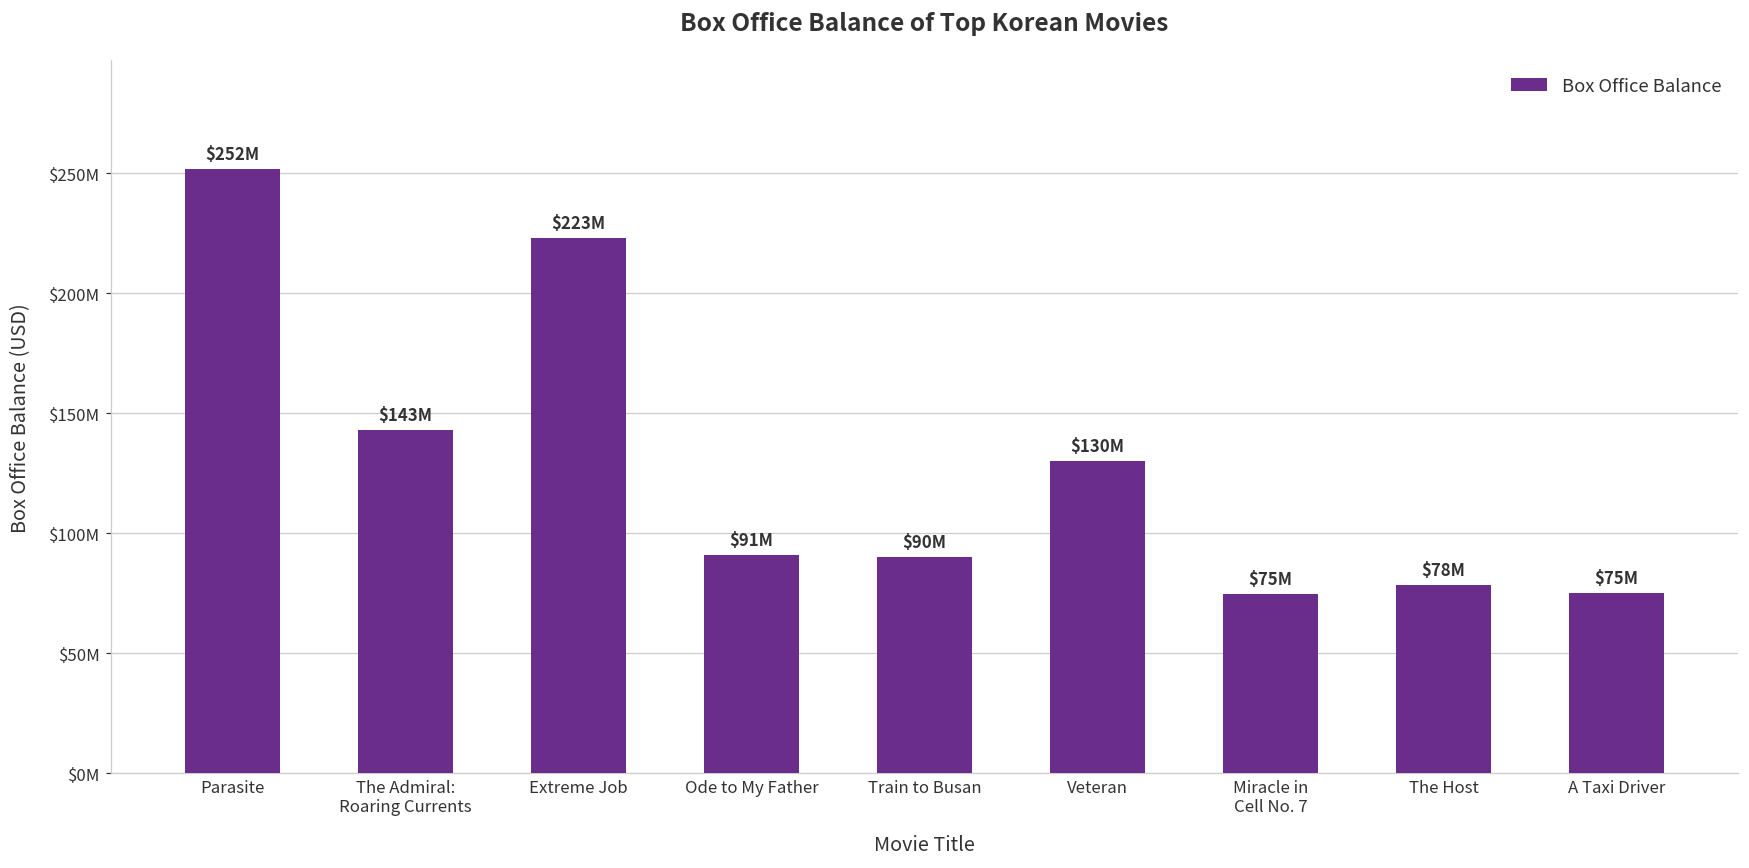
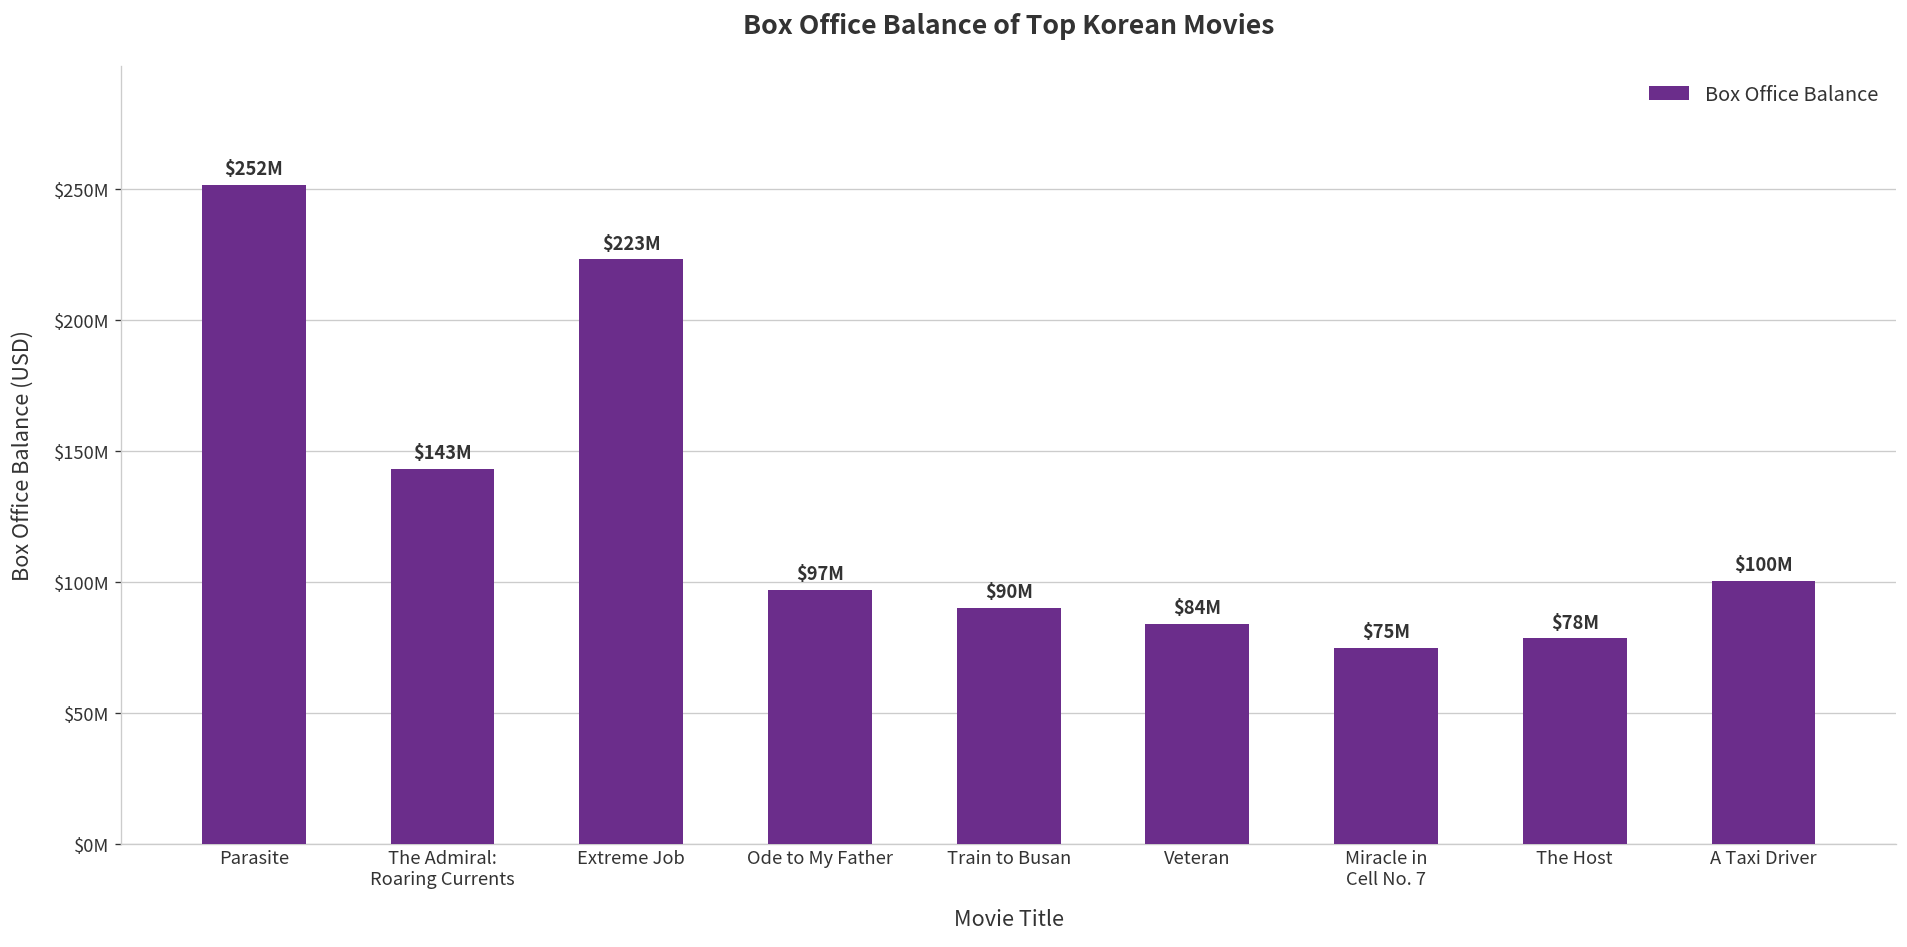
Ode to My Father: $91M -> $97M
Veteran: $130M -> $84M
A Taxi Driver: $75M -> $100M
